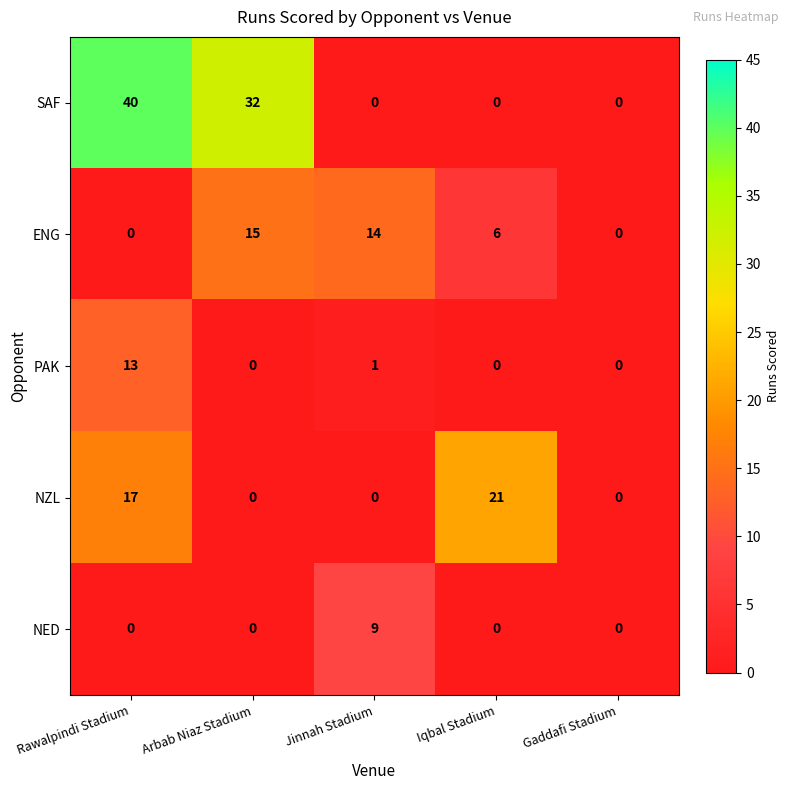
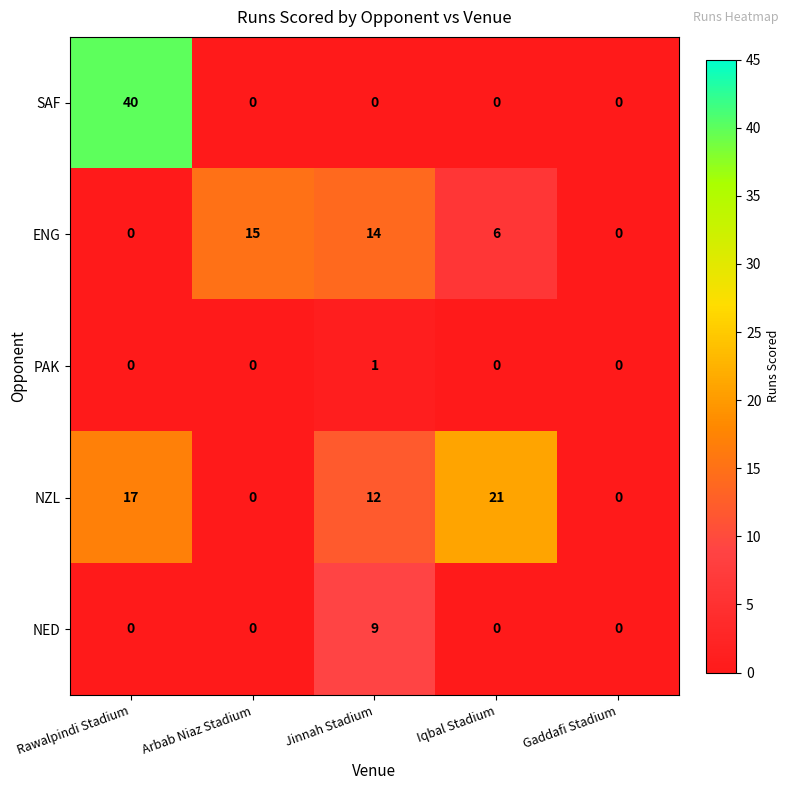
SAF, Arbab Niaz Stadium: 32 -> 0
PAK, Rawalpindi Stadium: 13 -> 0
NZL, Jinnah Stadium: 0 -> 12
